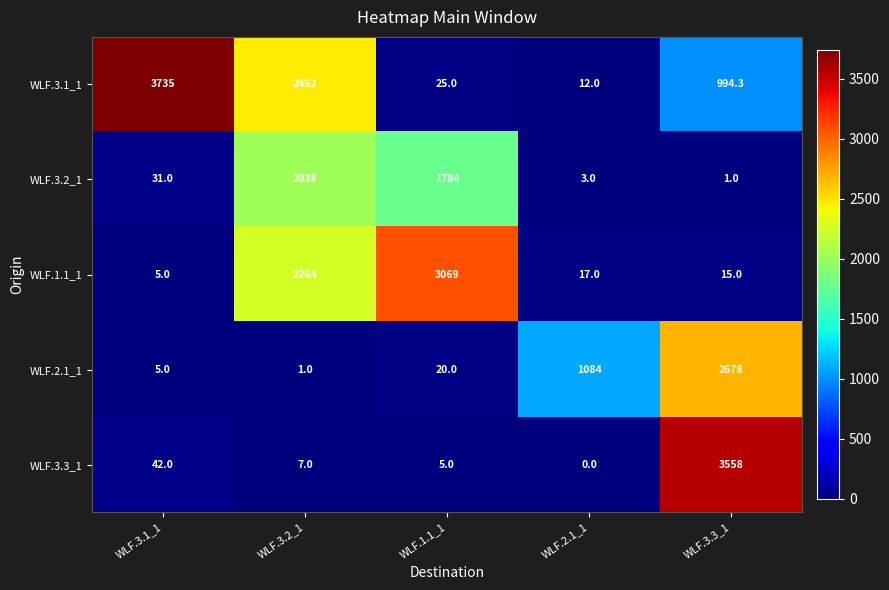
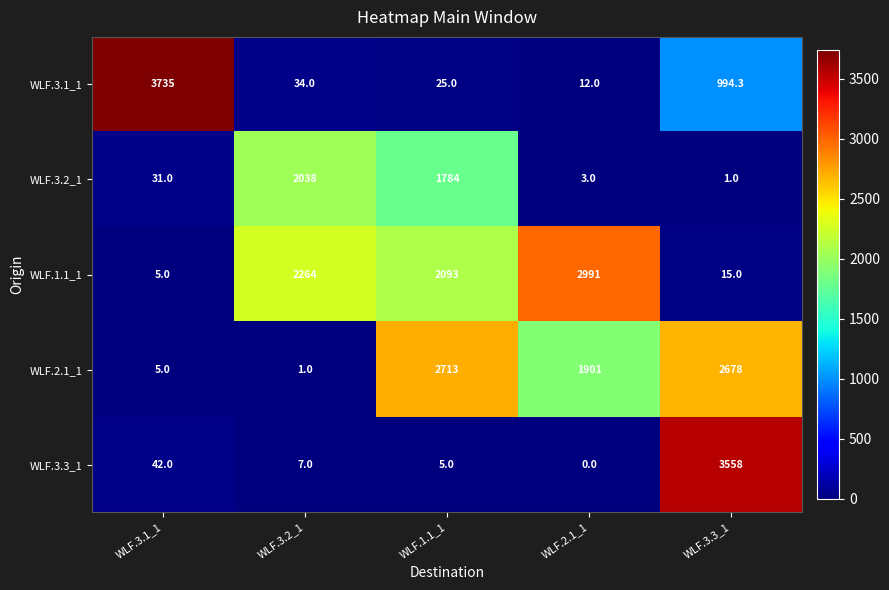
WLF.3.1_1, WLF.3.2_1: 2462 -> 34.0
WLF.1.1_1, WLF.1.1_1: 3069 -> 2093
WLF.1.1_1, WLF.2.1_1: 17.0 -> 2991
WLF.2.1_1, WLF.1.1_1: 20.0 -> 2713
WLF.2.1_1, WLF.2.1_1: 1084 -> 1901
